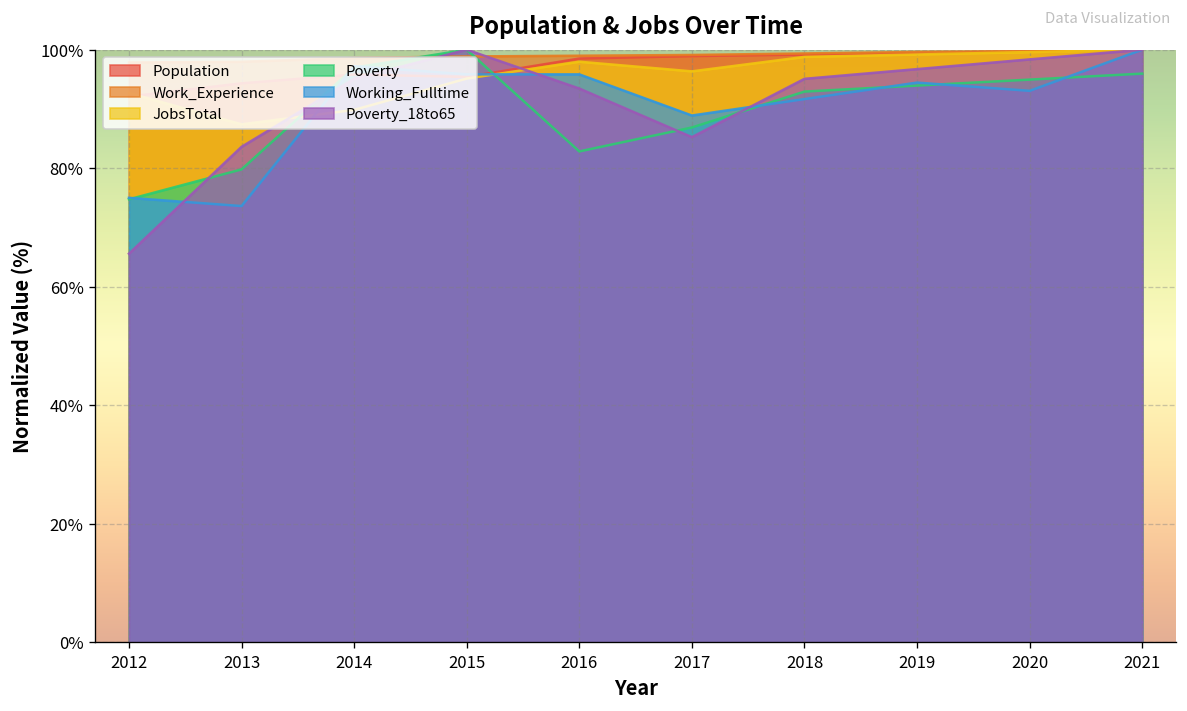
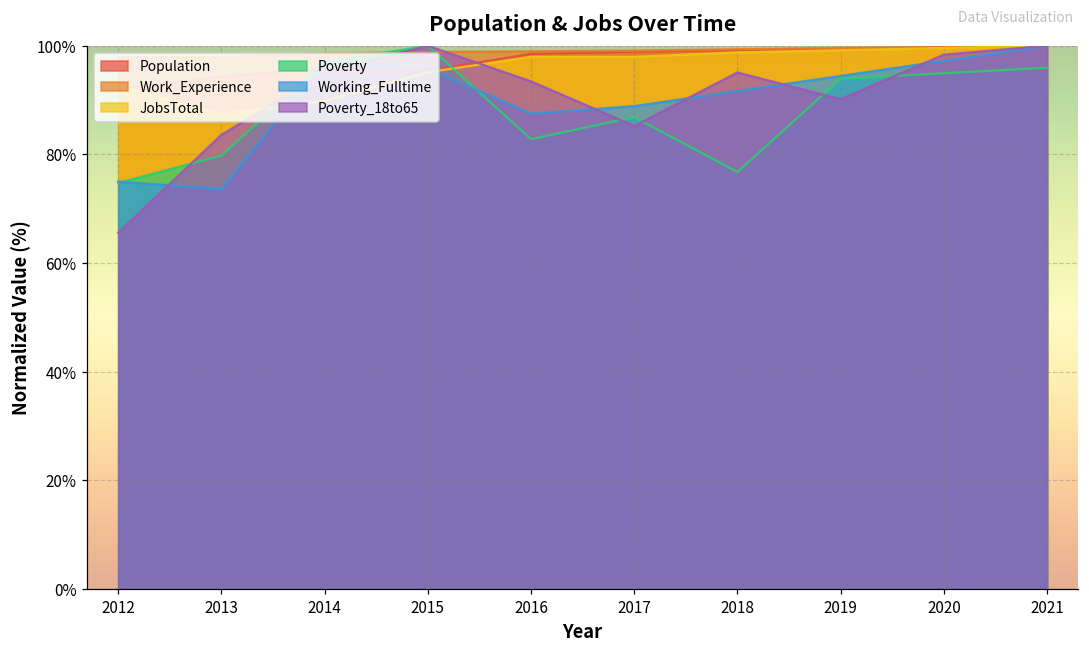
Working_Fulltime, 2016: 96% -> 88%
JobsTotal, 2017: 96% -> 98%
Poverty, 2018: 93% -> 77%
Poverty_18to65, 2019: 97% -> 90%
Working_Fulltime, 2020: 93% -> 97%
